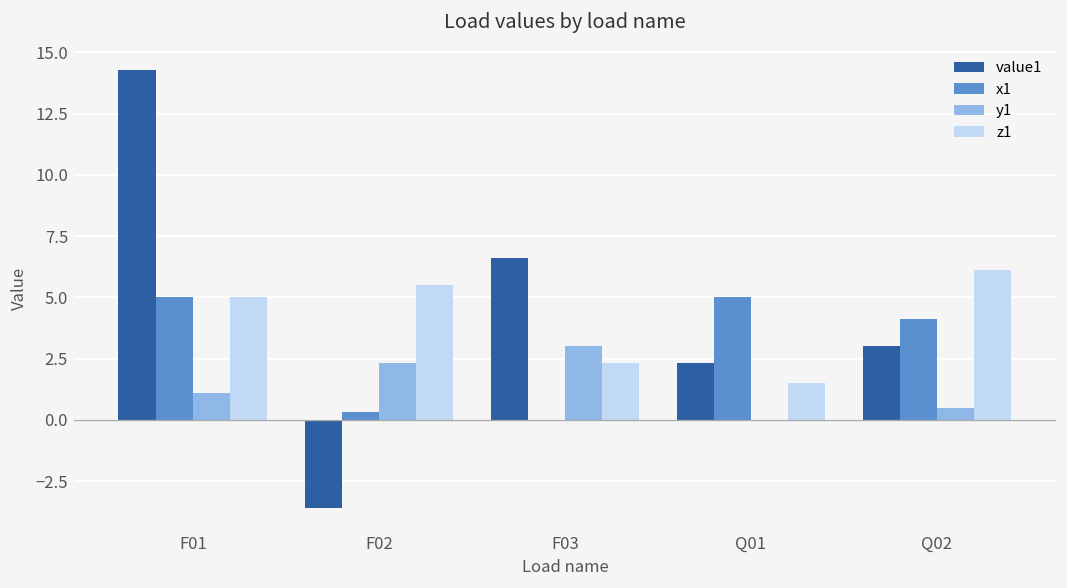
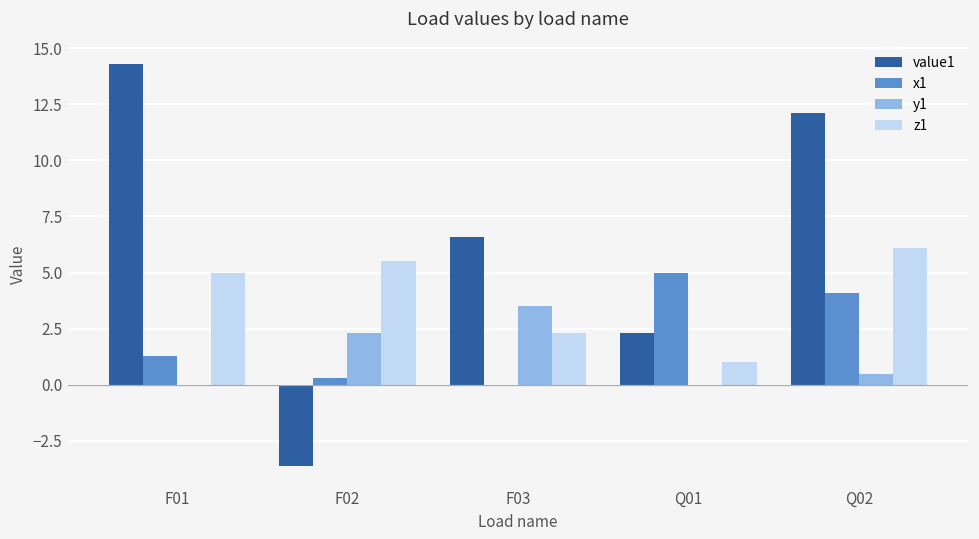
x1, F01: 5.0 -> 1.3
y1, F01: 1.1 -> 0.0
y1, F03: 3.0 -> 3.5
z1, Q01: 1.5 -> 1.0
value1, Q02: 3.0 -> 12.1
